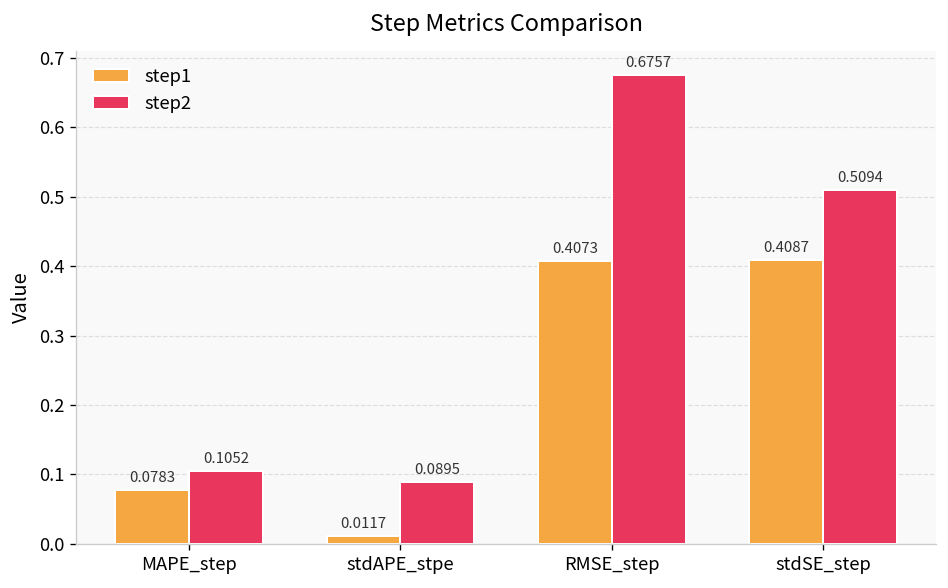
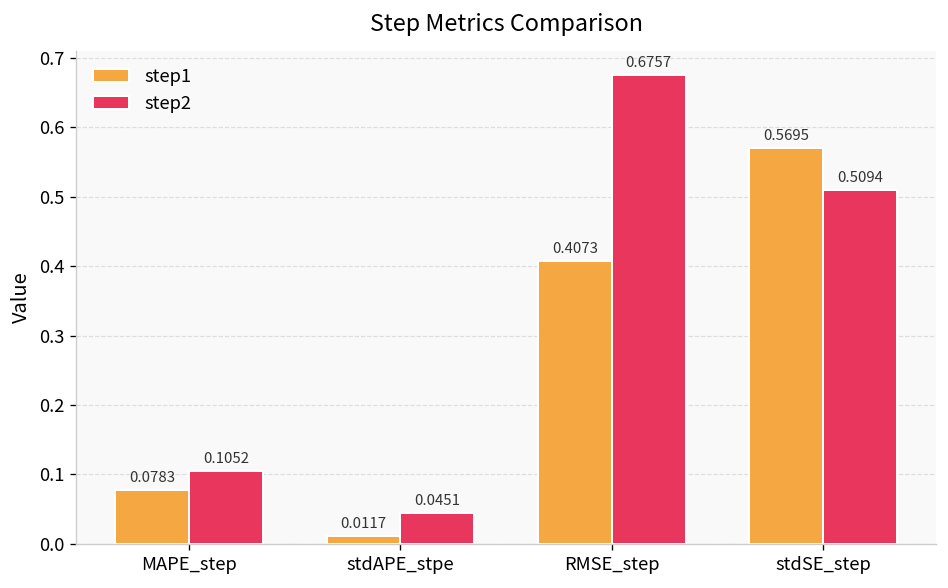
step2, stdAPE_stpe: 0.0895 -> 0.0451
step1, stdSE_step: 0.4087 -> 0.5695
